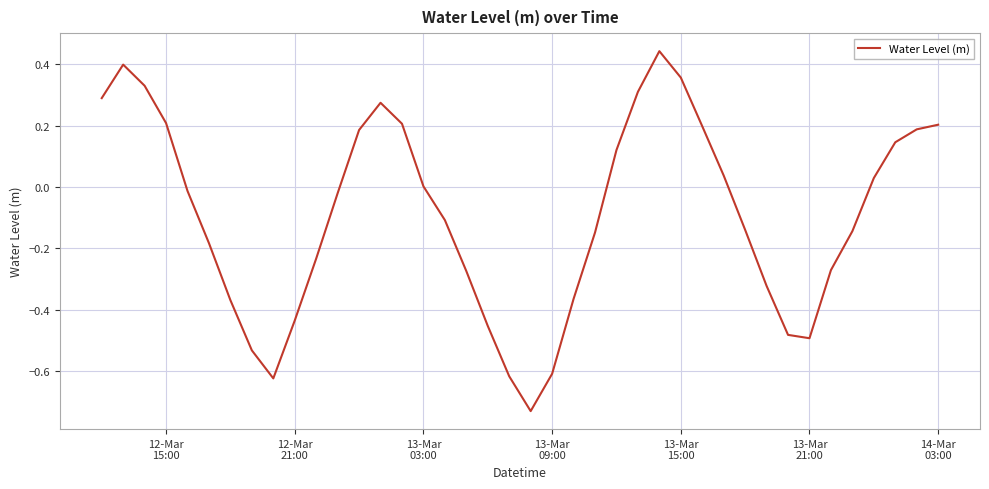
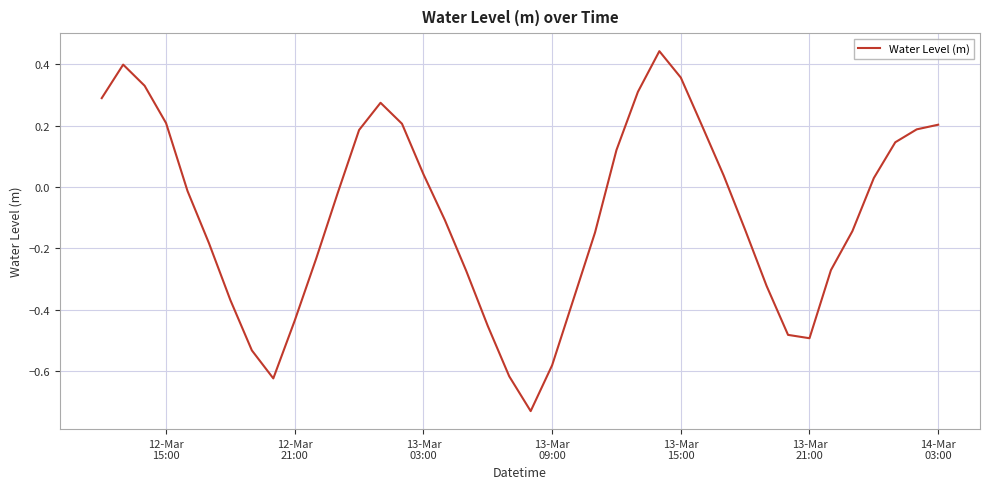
13-Mar 03:00: 0.00 -> 0.04
13-Mar 09:00: -0.61 -> -0.58
